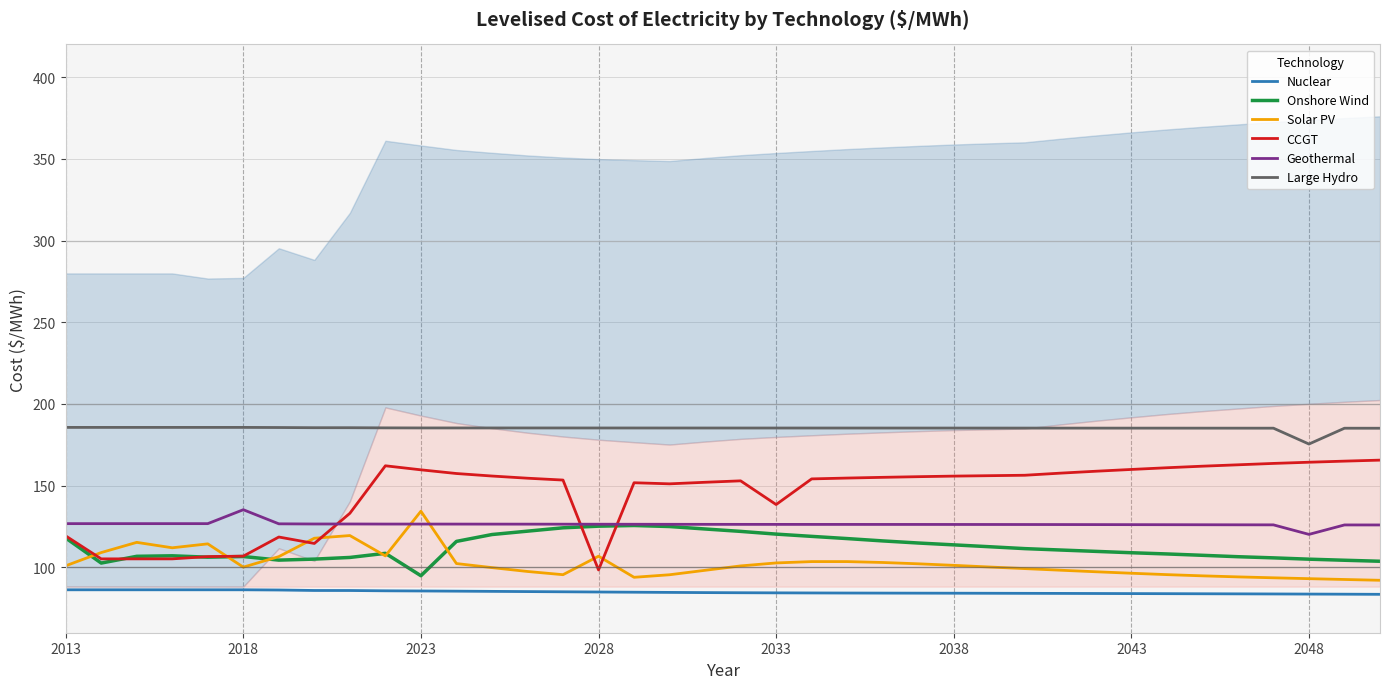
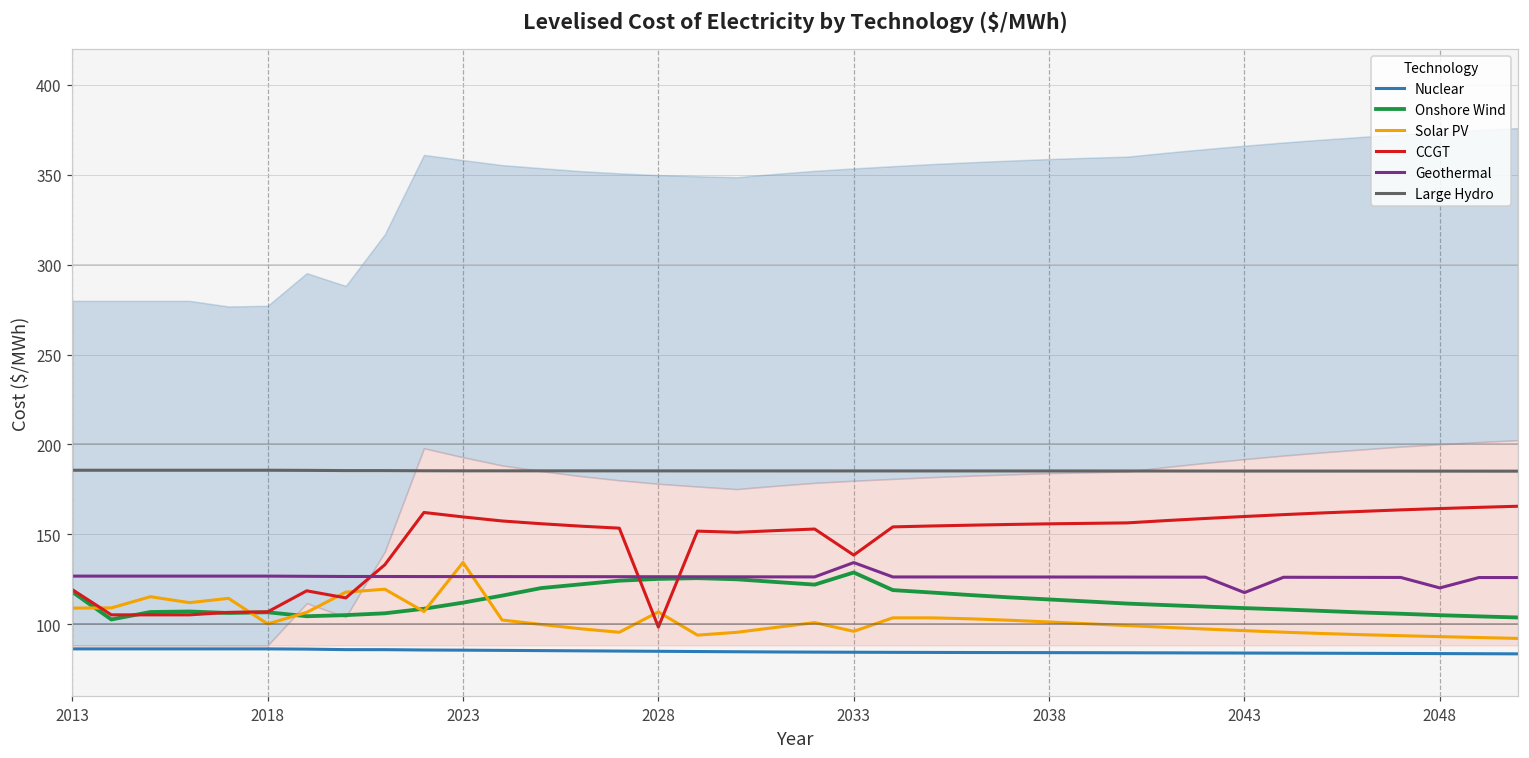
Solar PV, 2013: 101 -> 109
Geothermal, 2018: 135 -> 127
Onshore Wind, 2023: 95 -> 112
Onshore Wind, 2033: 120 -> 129
Solar PV, 2033: 103 -> 96
Geothermal, 2033: 126 -> 134
Geothermal, 2043: 126 -> 118
Large Hydro, 2048: 175 -> 185
